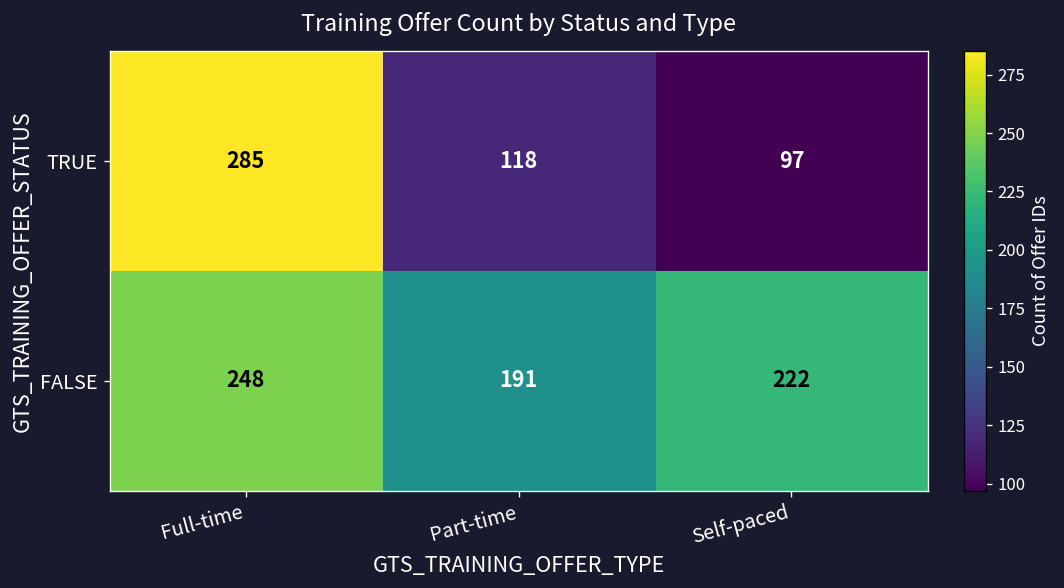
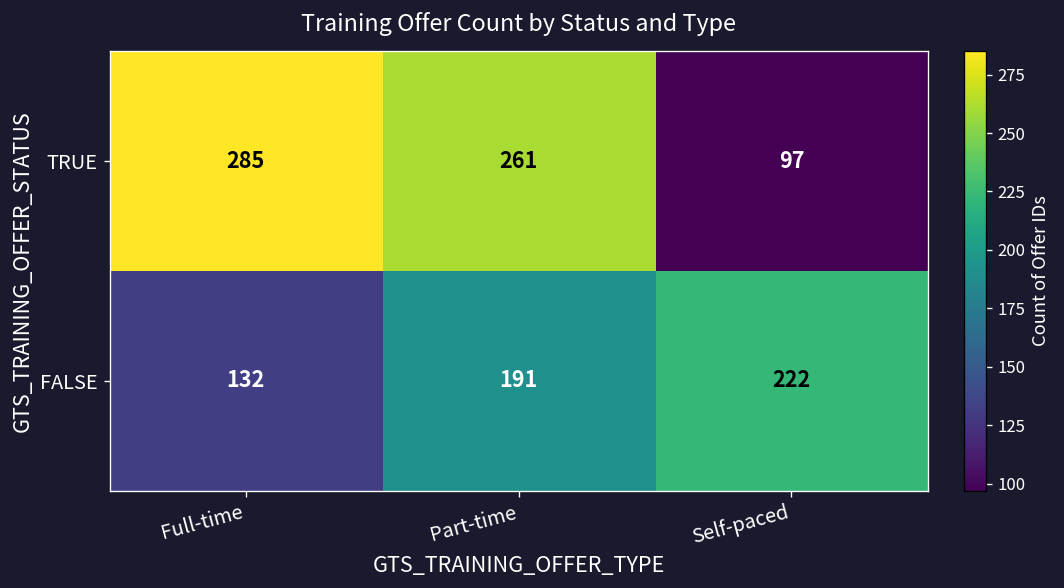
TRUE, Part-time: 118 -> 261
FALSE, Full-time: 248 -> 132
